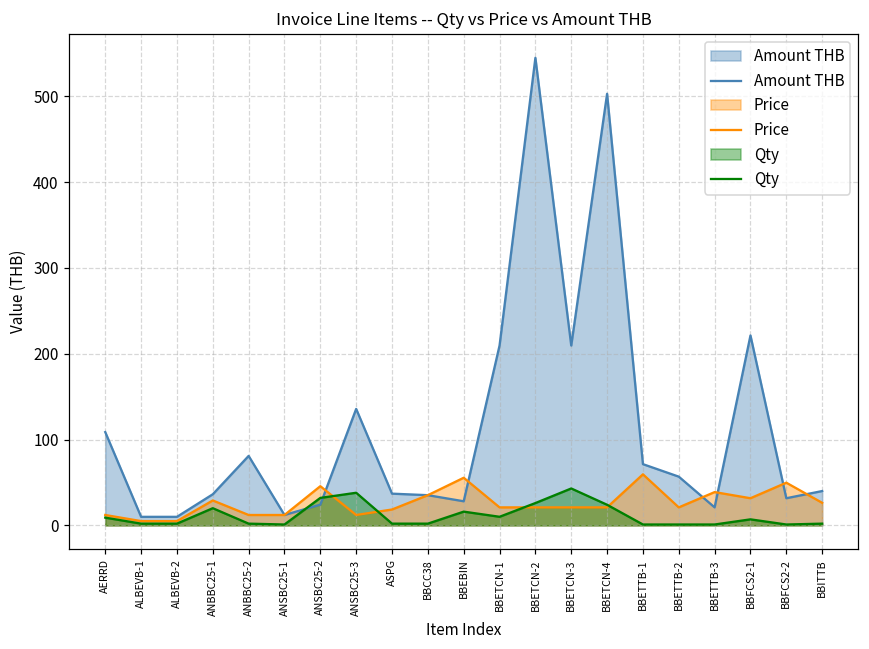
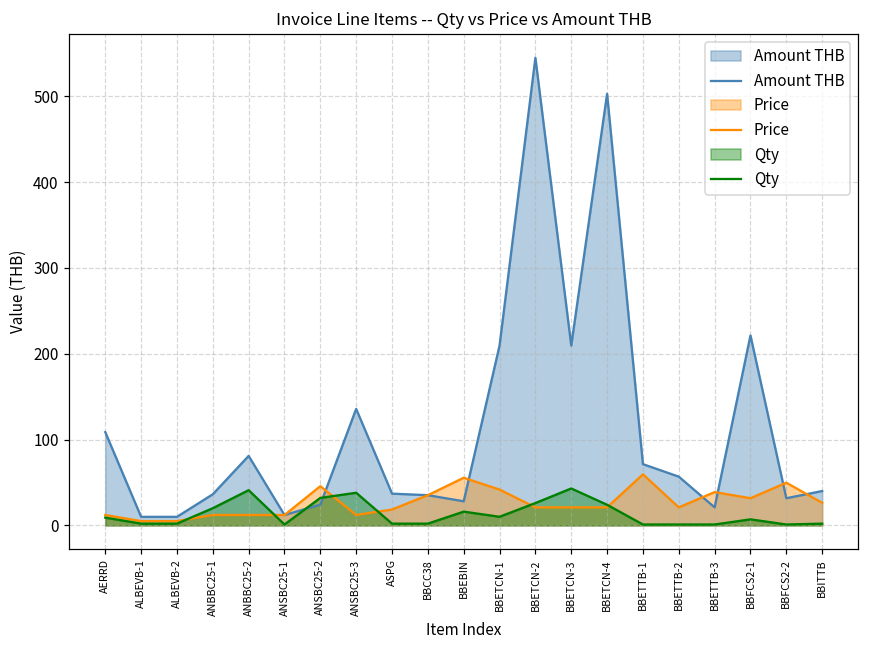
Price, ANBBC25-1: 30 -> 10
Qty, ANBBC25-2: 0 -> 40
Price, BBETCN-1: 20 -> 40
